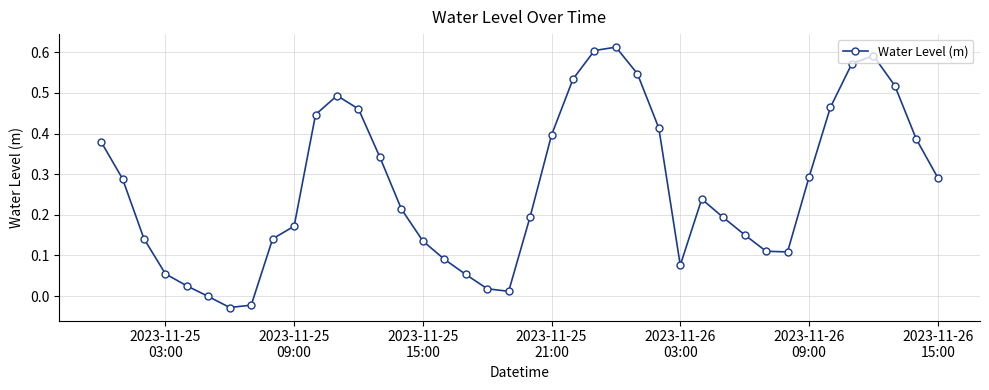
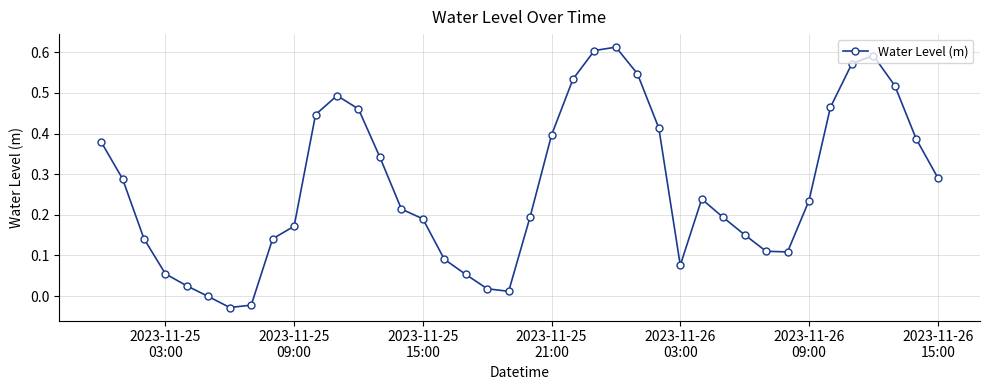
2023-11-25 15:00: 0.14 -> 0.19
2023-11-26 09:00: 0.29 -> 0.23
